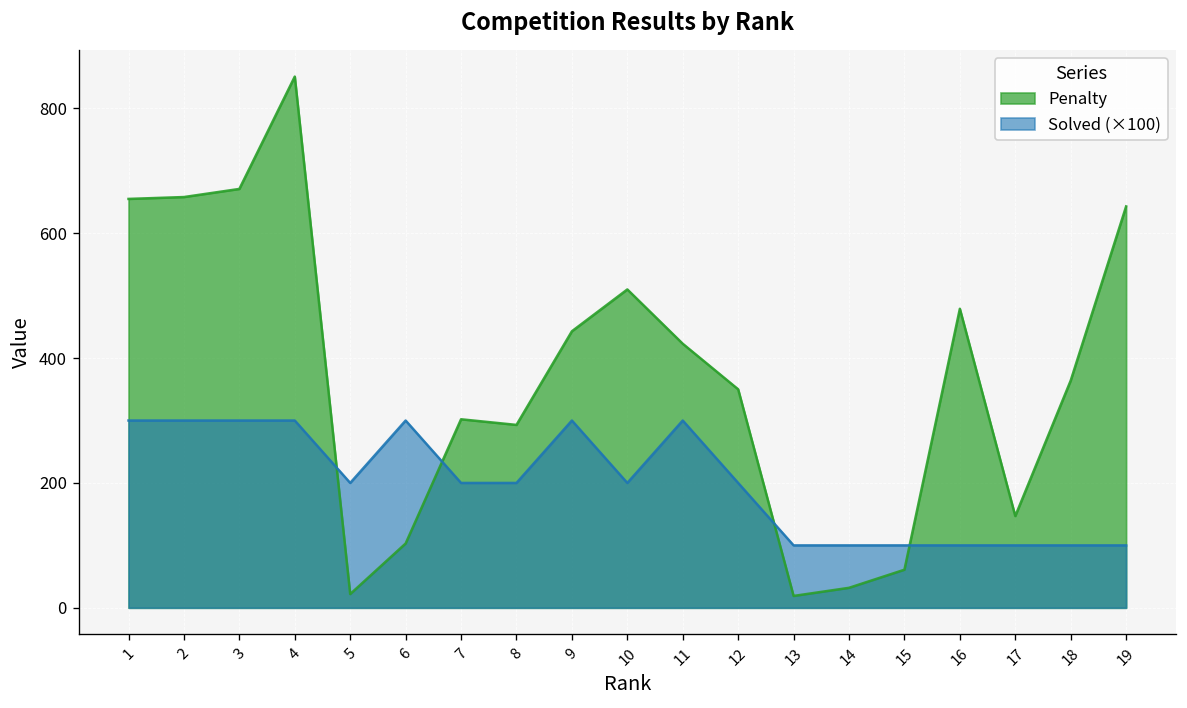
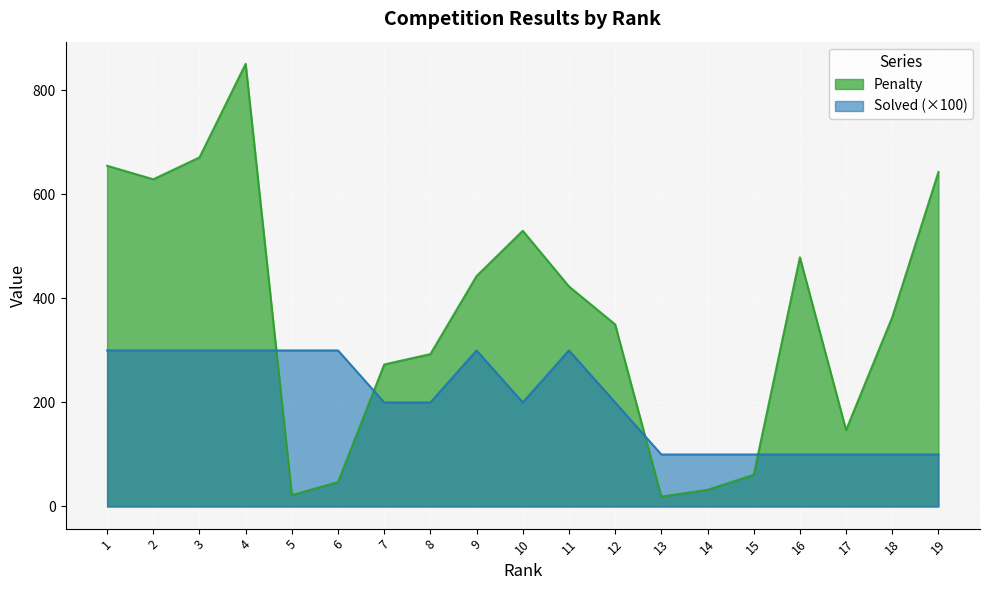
Penalty, 2: 660 -> 630
Solved (×100), 5: 200 -> 300
Penalty, 6: 100 -> 50
Penalty, 7: 300 -> 270
Penalty, 10: 510 -> 530
